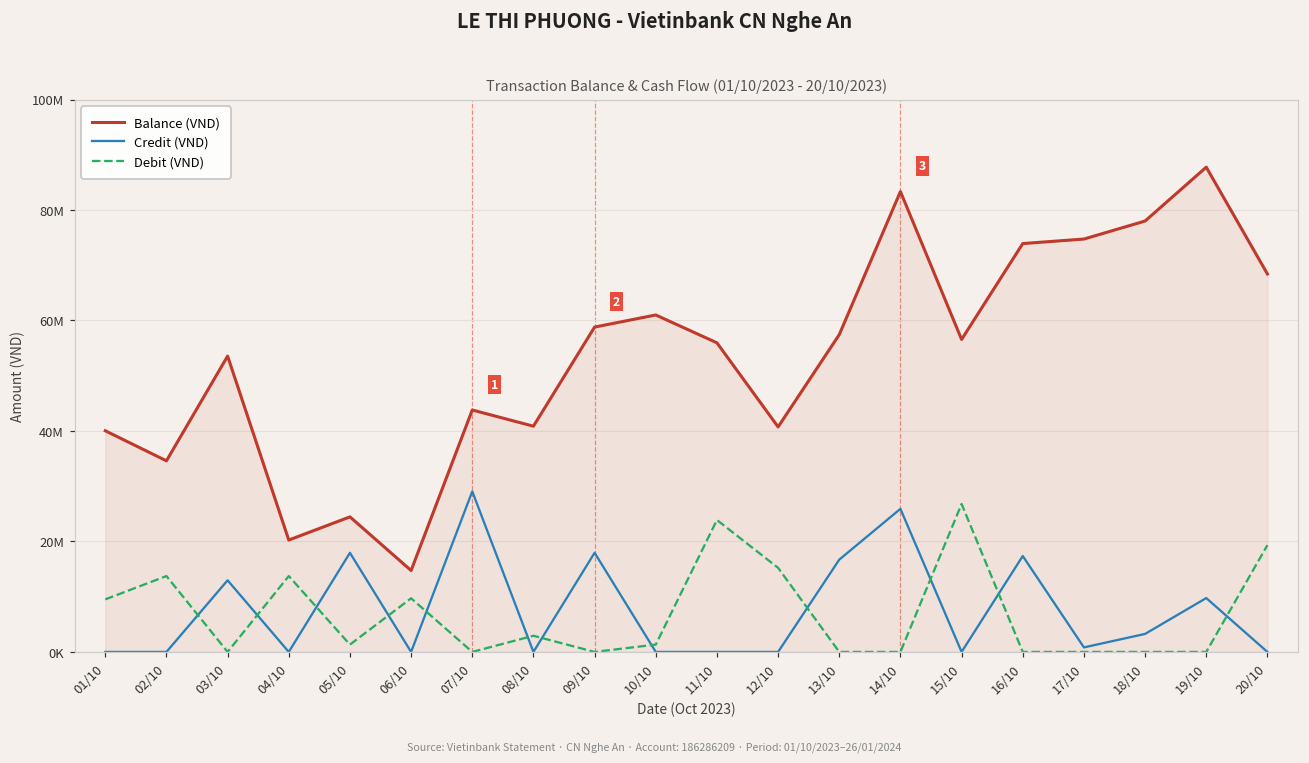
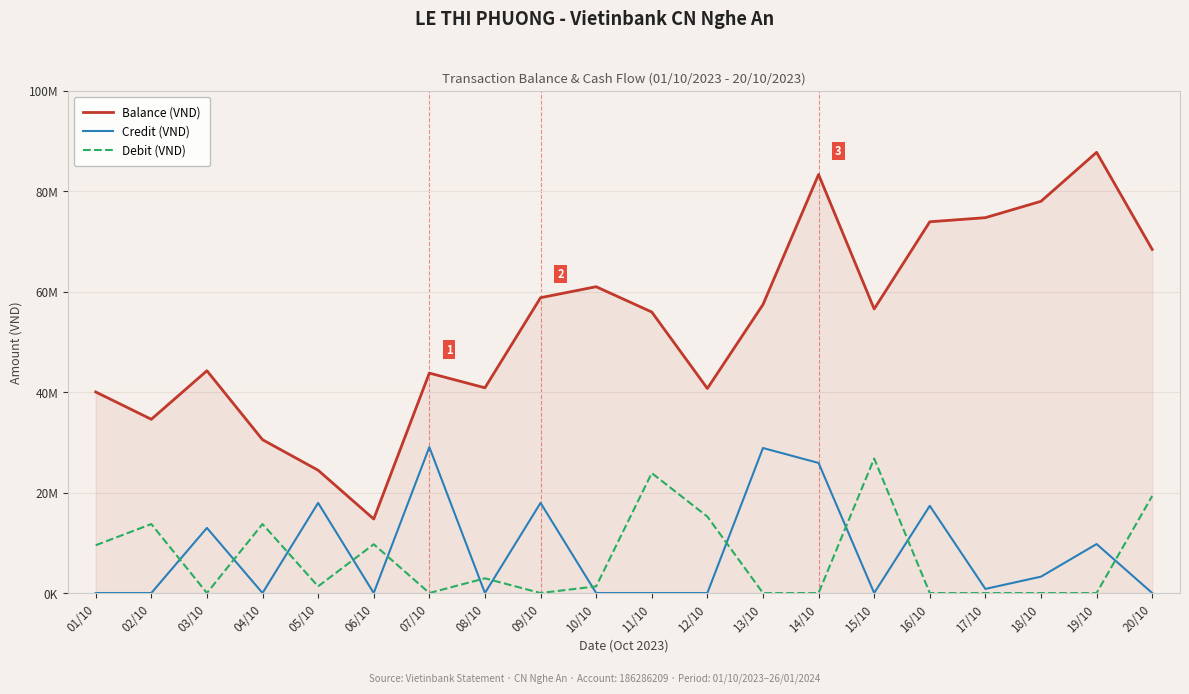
Balance (VND), 03/10: 54000000 -> 44000000
Balance (VND), 04/10: 20000000 -> 31000000
Credit (VND), 13/10: 17000000 -> 29000000
